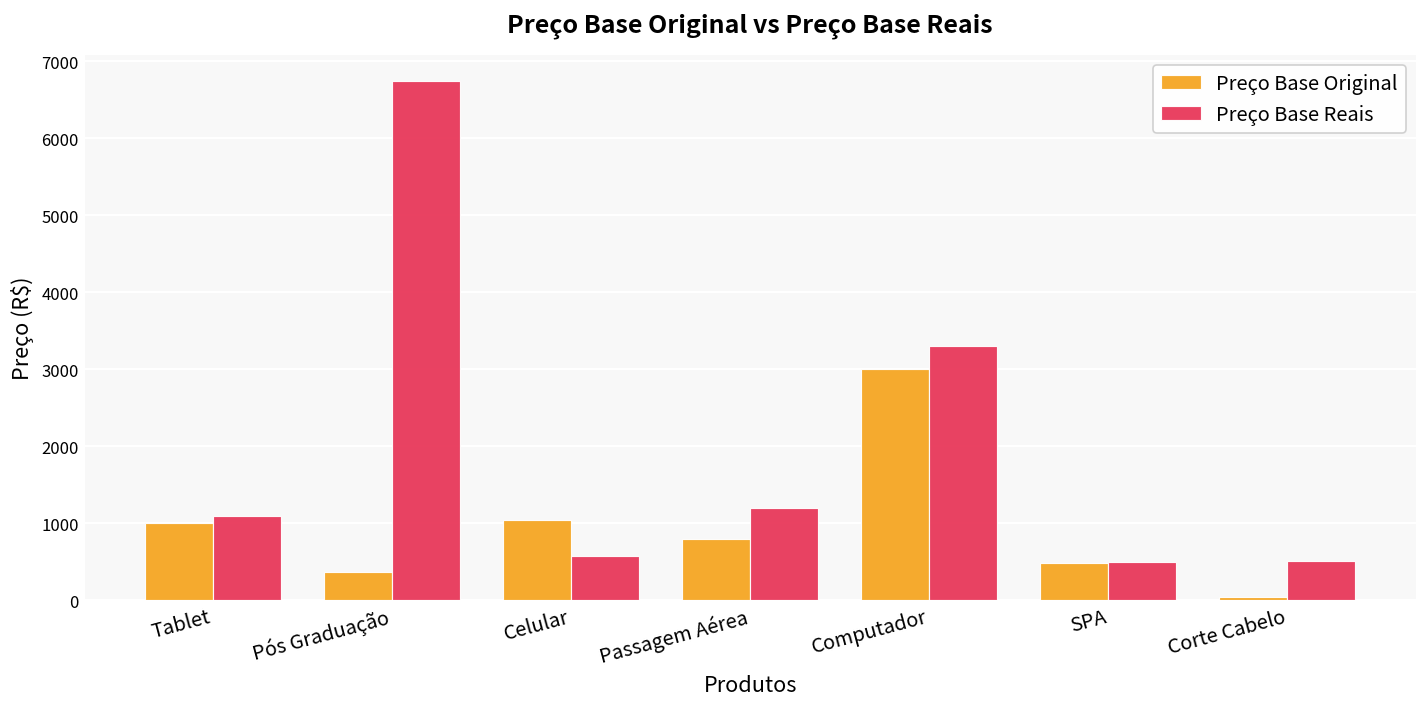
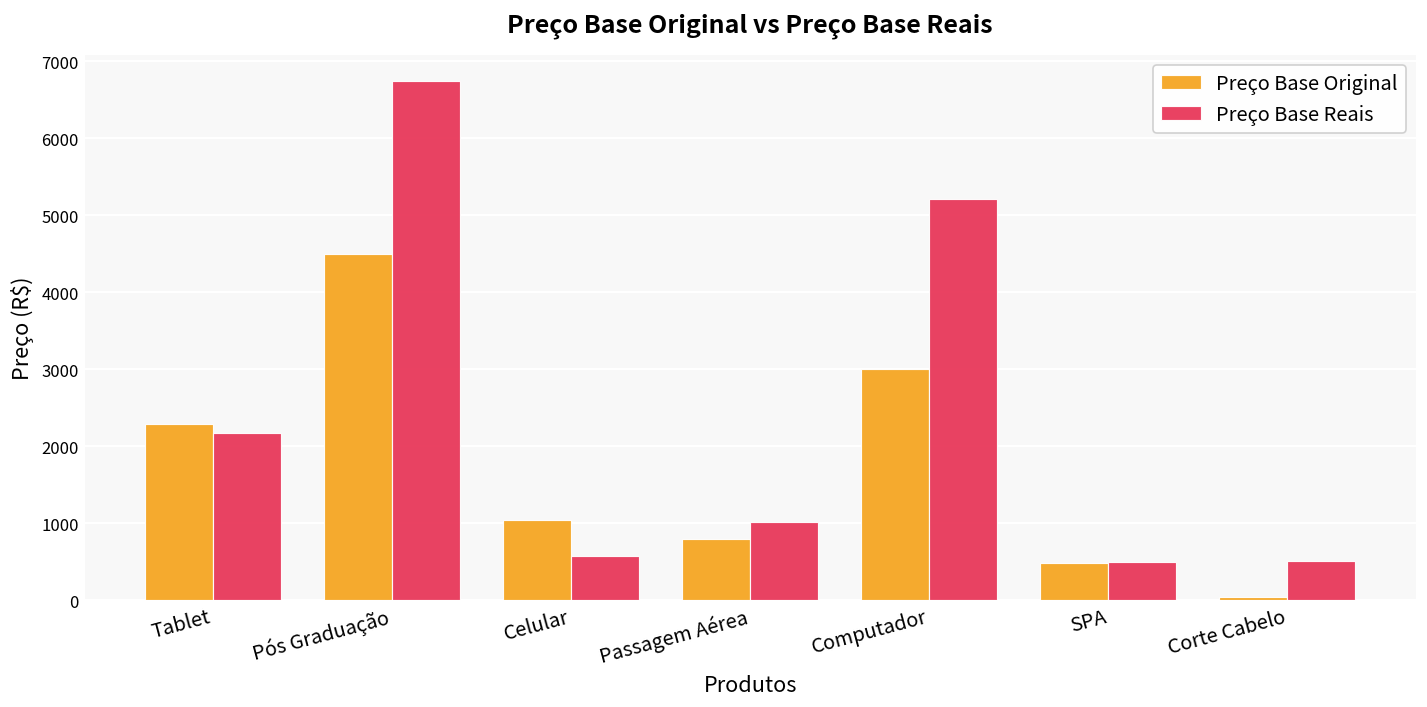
Preço Base Original, Tablet: 1000 -> 2300
Preço Base Reais, Tablet: 1100 -> 2200
Preço Base Original, Pós Graduação: 400 -> 4500
Preço Base Reais, Passagem Aérea: 1200 -> 1000
Preço Base Reais, Computador: 3300 -> 5200
